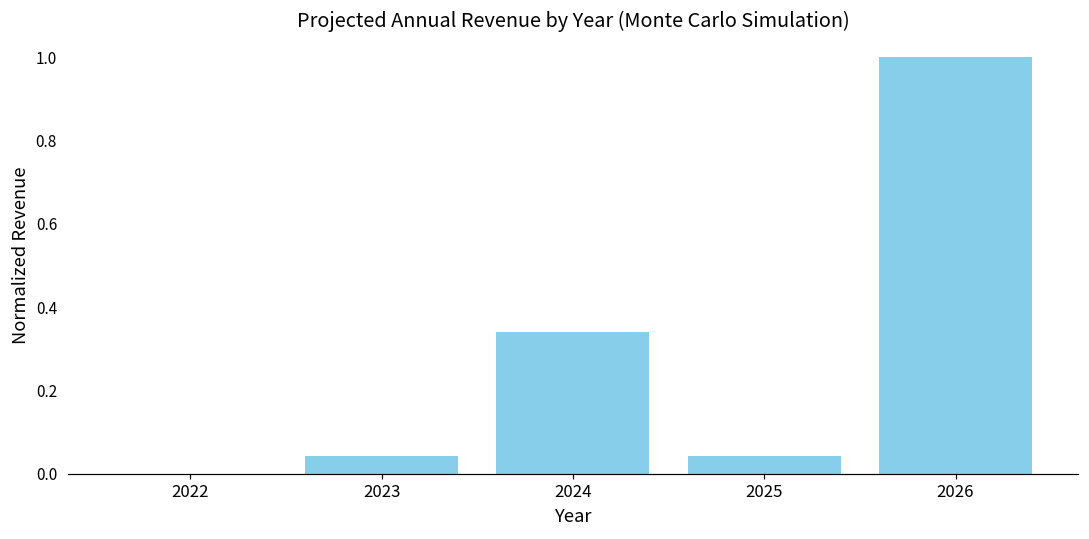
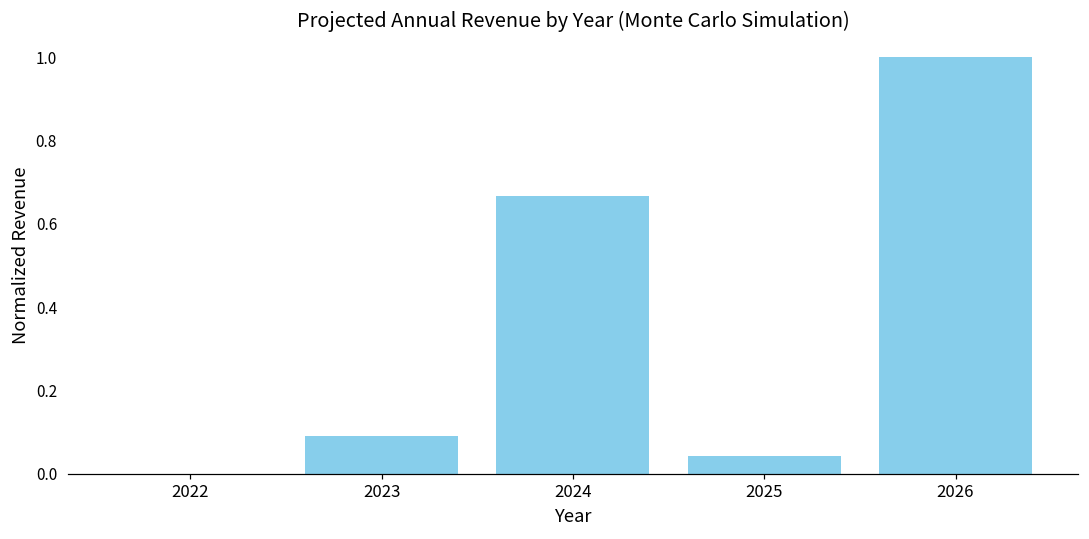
2023: 0.04 -> 0.09
2024: 0.34 -> 0.67
